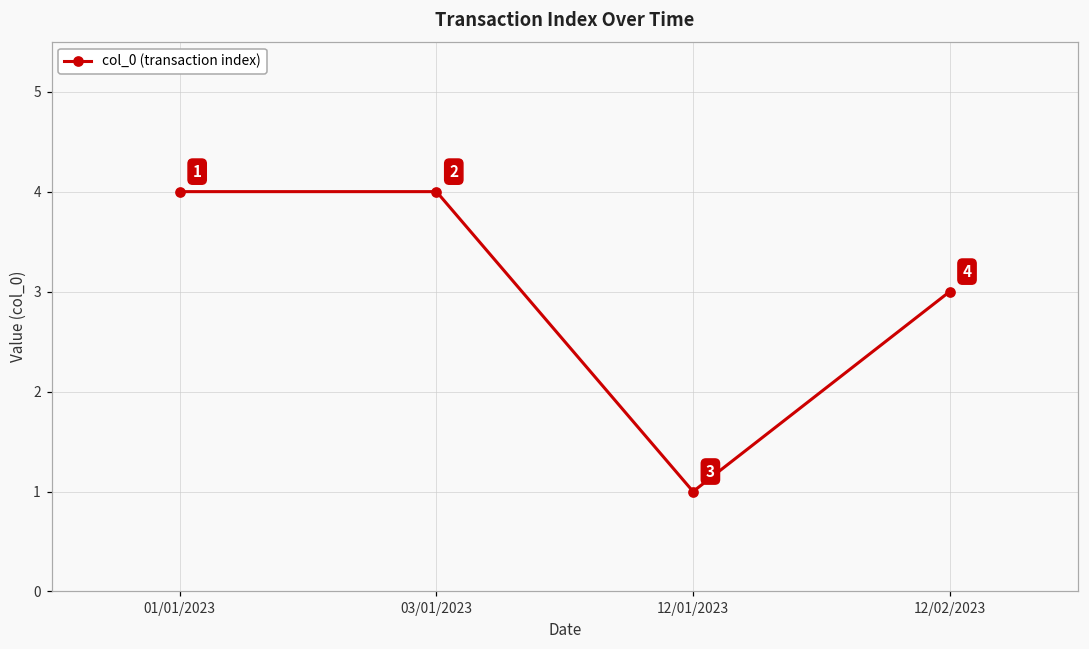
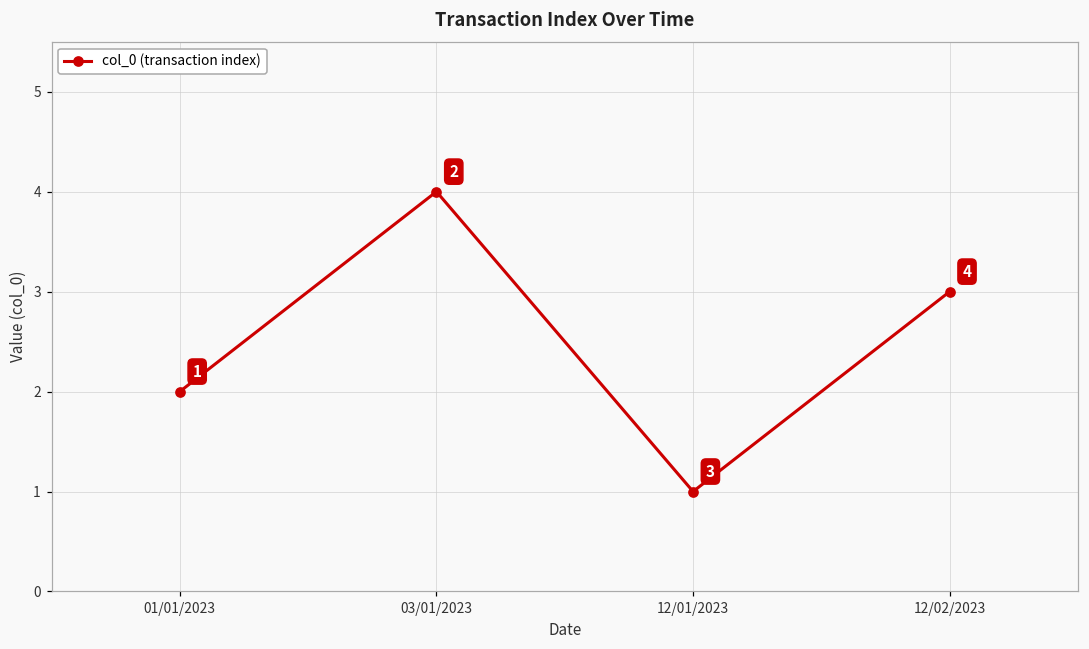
01/01/2023: 4 -> 2
